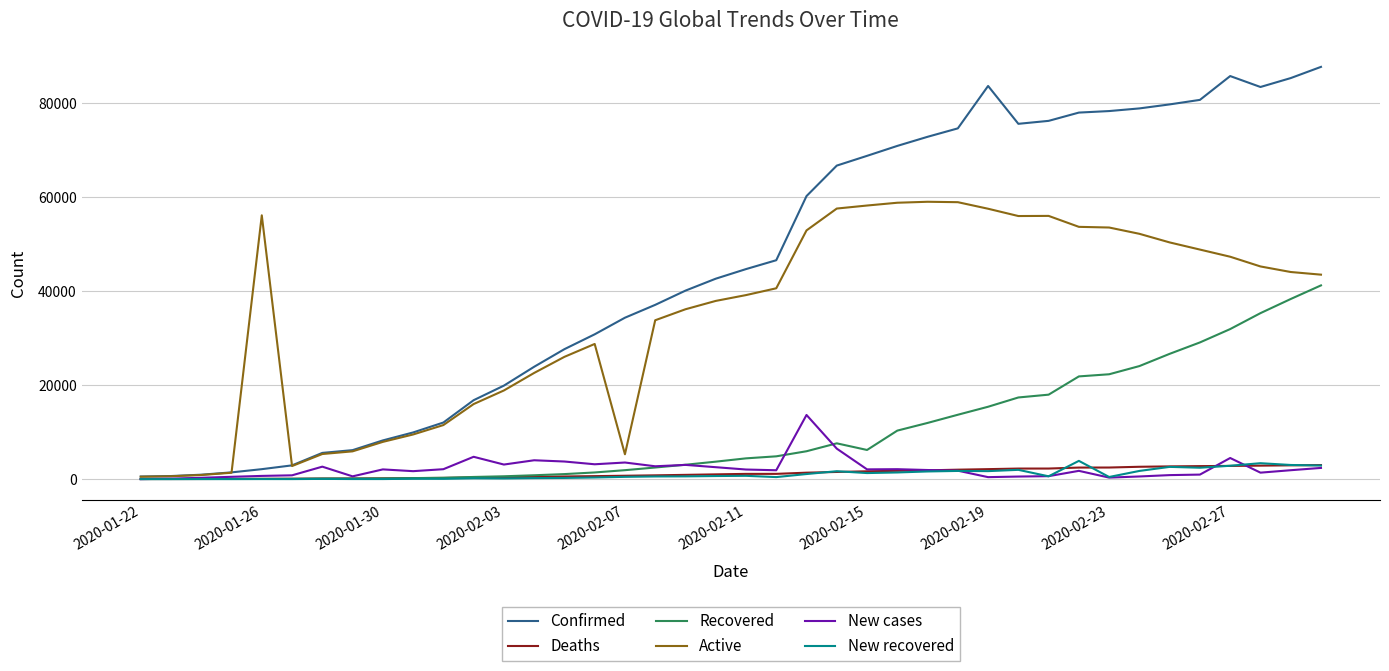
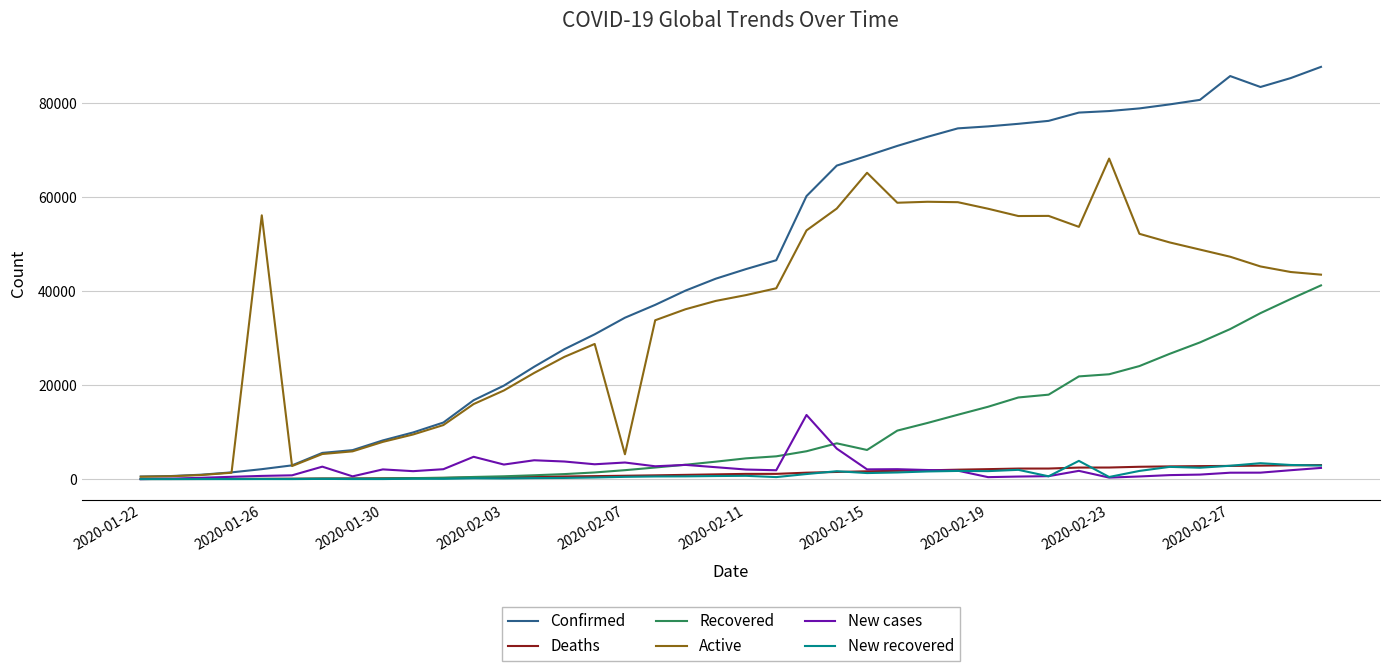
Active, 2020-02-15: 58000 -> 65000
Confirmed, 2020-02-19: 84000 -> 75000
Active, 2020-02-23: 54000 -> 68000
New cases, 2020-02-27: 4000 -> 1000
